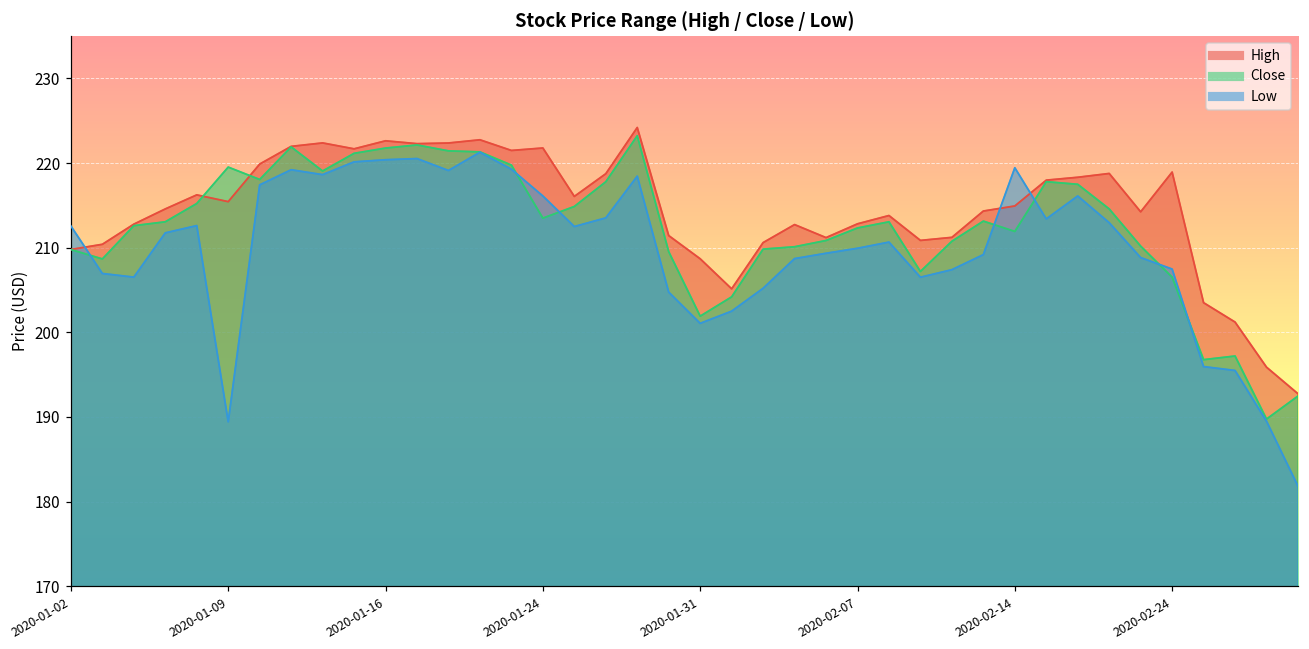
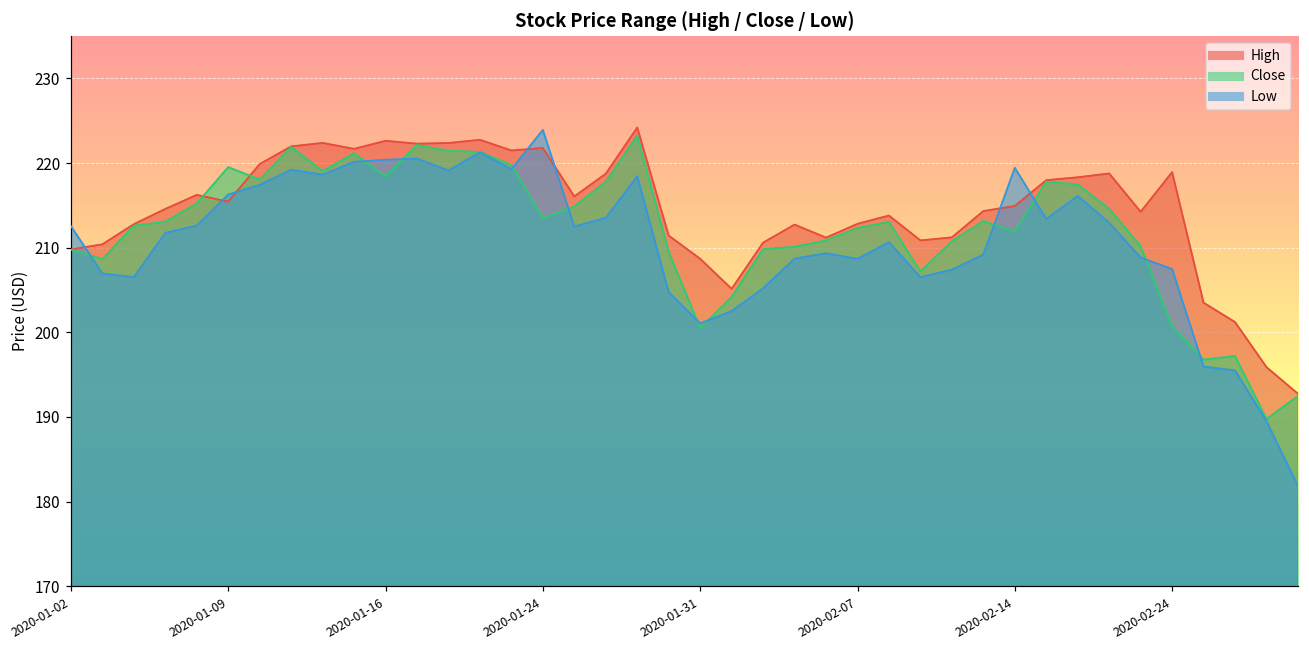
Low, 2020-01-09: 189 -> 216
Close, 2020-01-16: 222 -> 218
Low, 2020-01-24: 216 -> 224
Close, 2020-01-31: 202 -> 200
Low, 2020-02-07: 210 -> 209
Close, 2020-02-24: 207 -> 201
